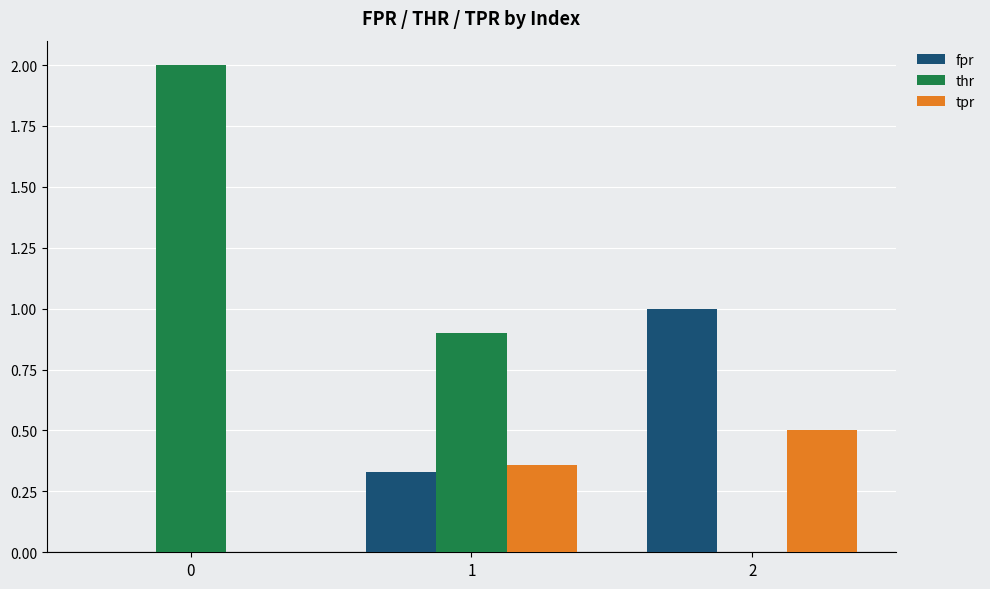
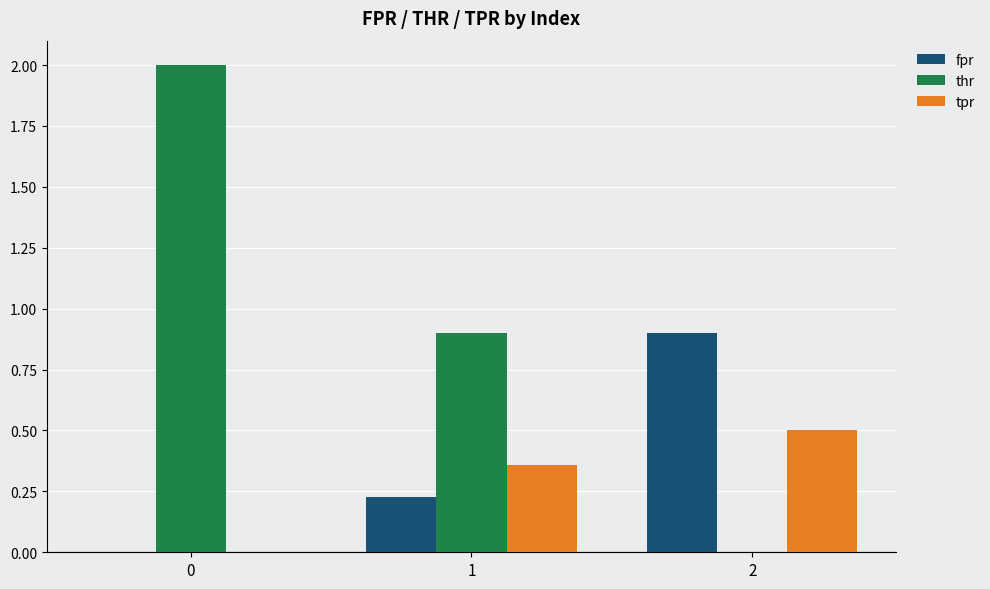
fpr, 1: 0.33 -> 0.23
fpr, 2: 1.0 -> 0.9
